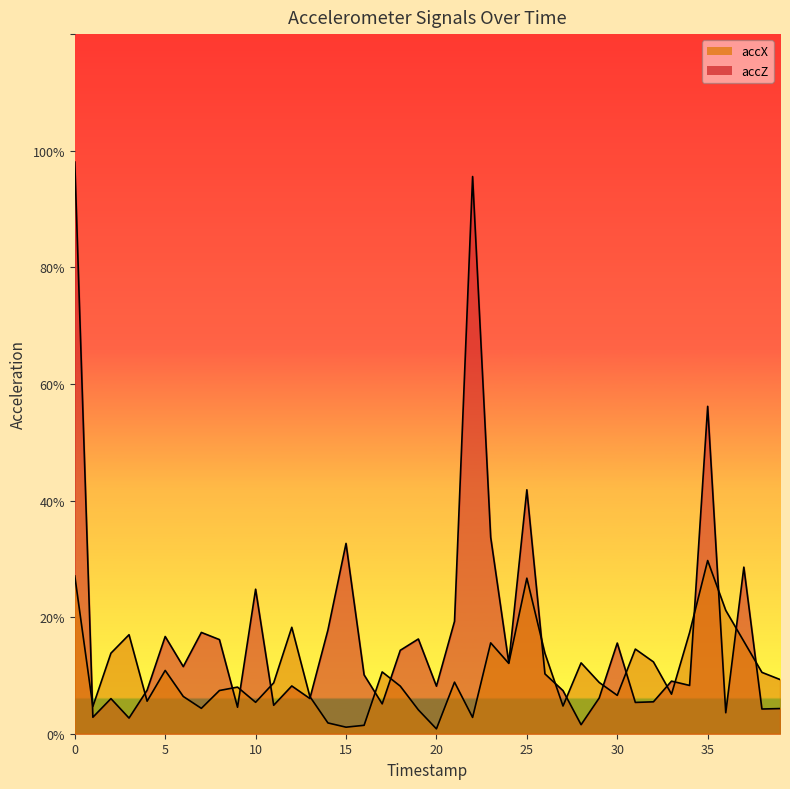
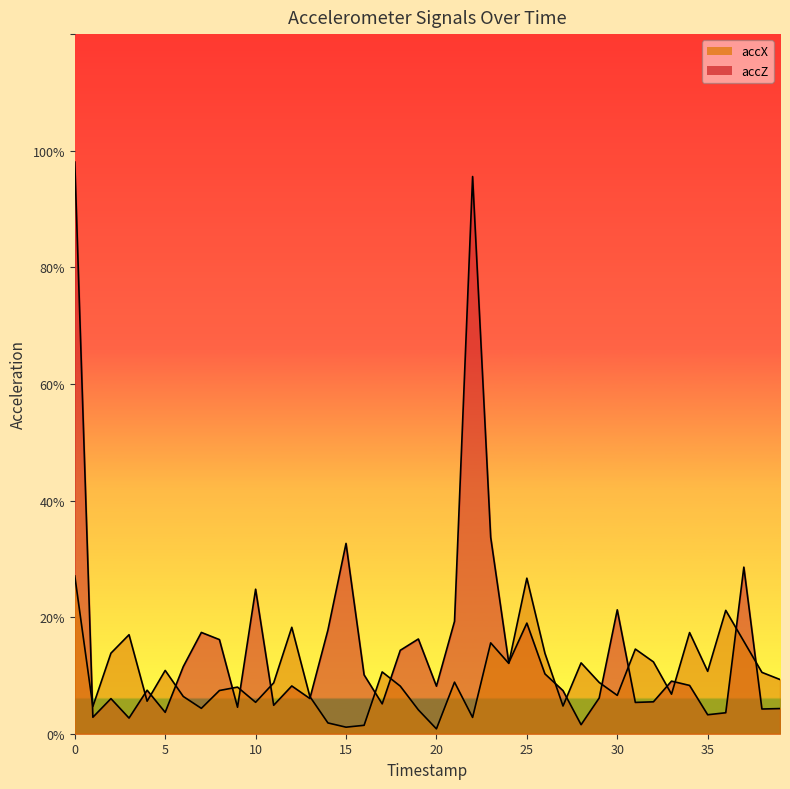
accZ, 5: 17% -> 4%
accZ, 25: 42% -> 19%
accZ, 30: 16% -> 21%
accZ, 35: 56% -> 3%
accX, 35: 30% -> 11%
